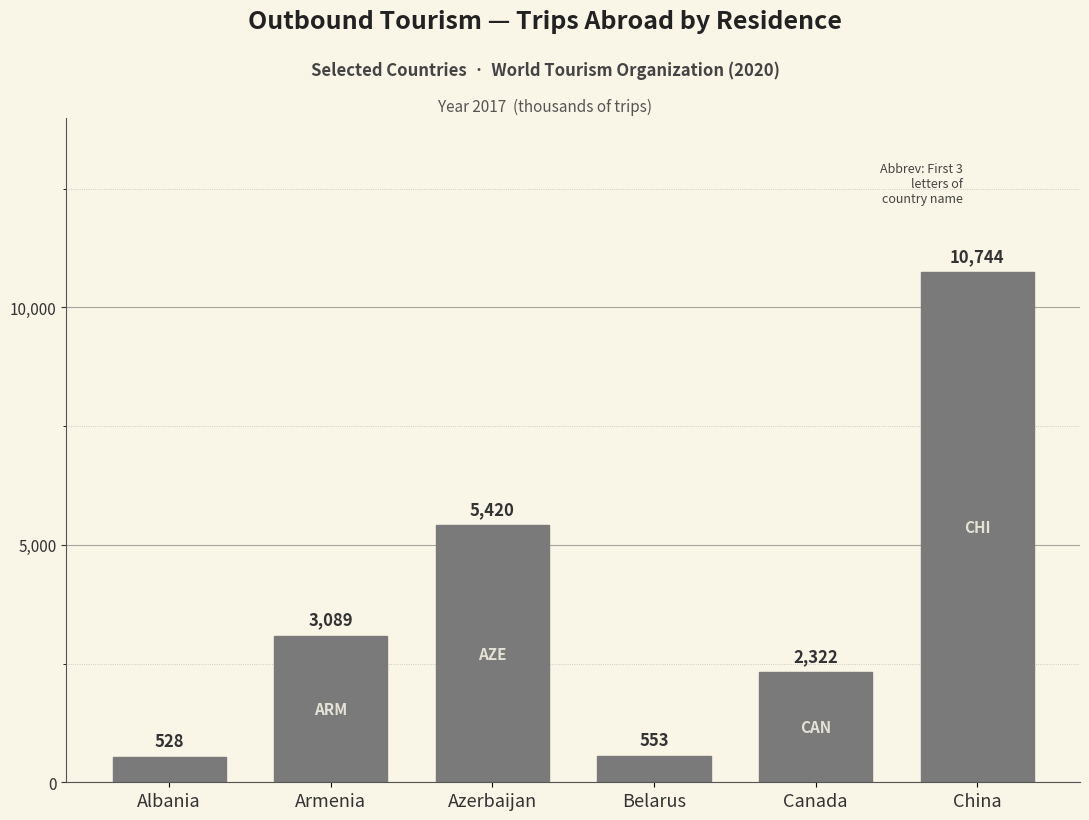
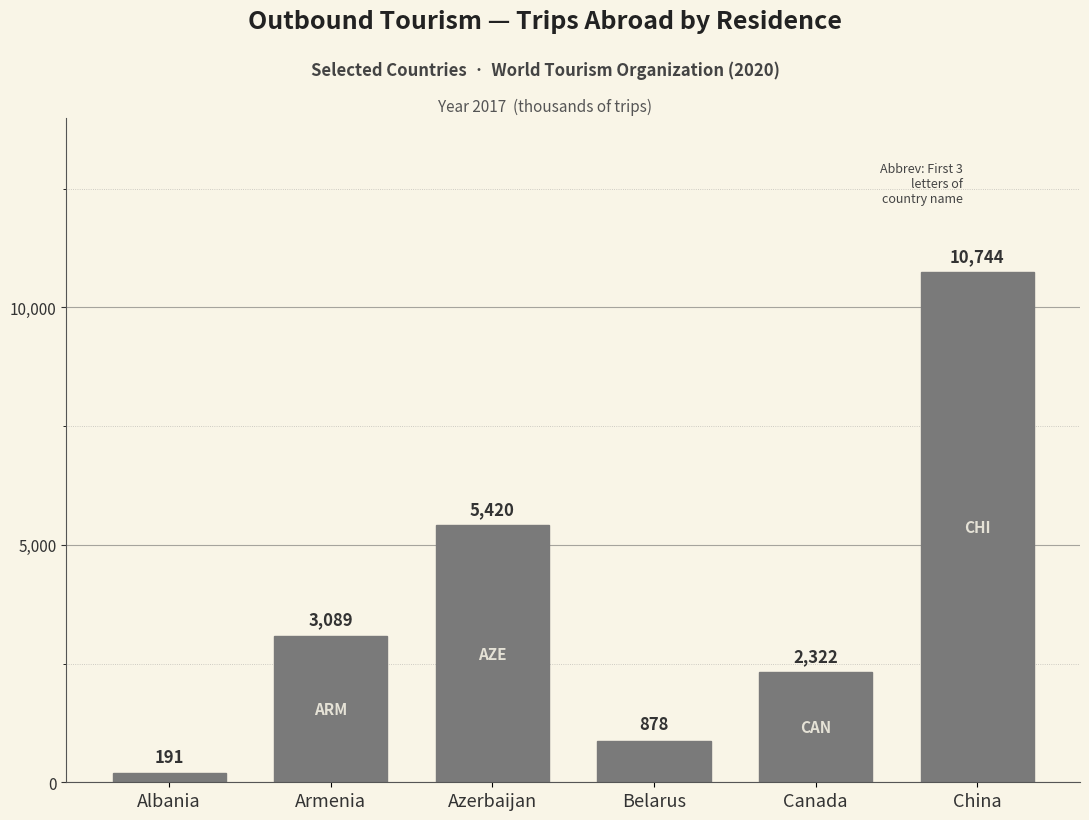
Albania: 528 -> 191
Belarus: 553 -> 878
